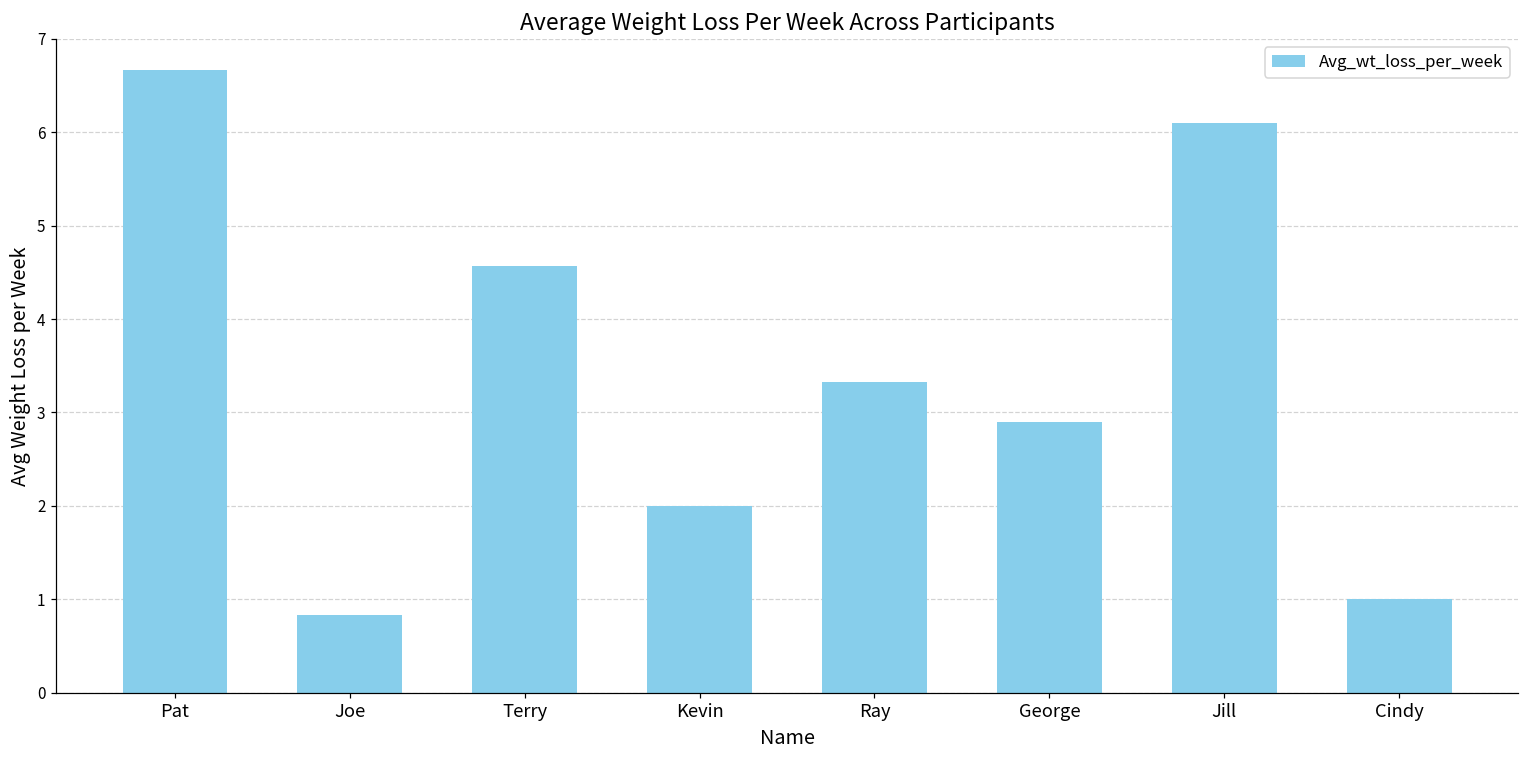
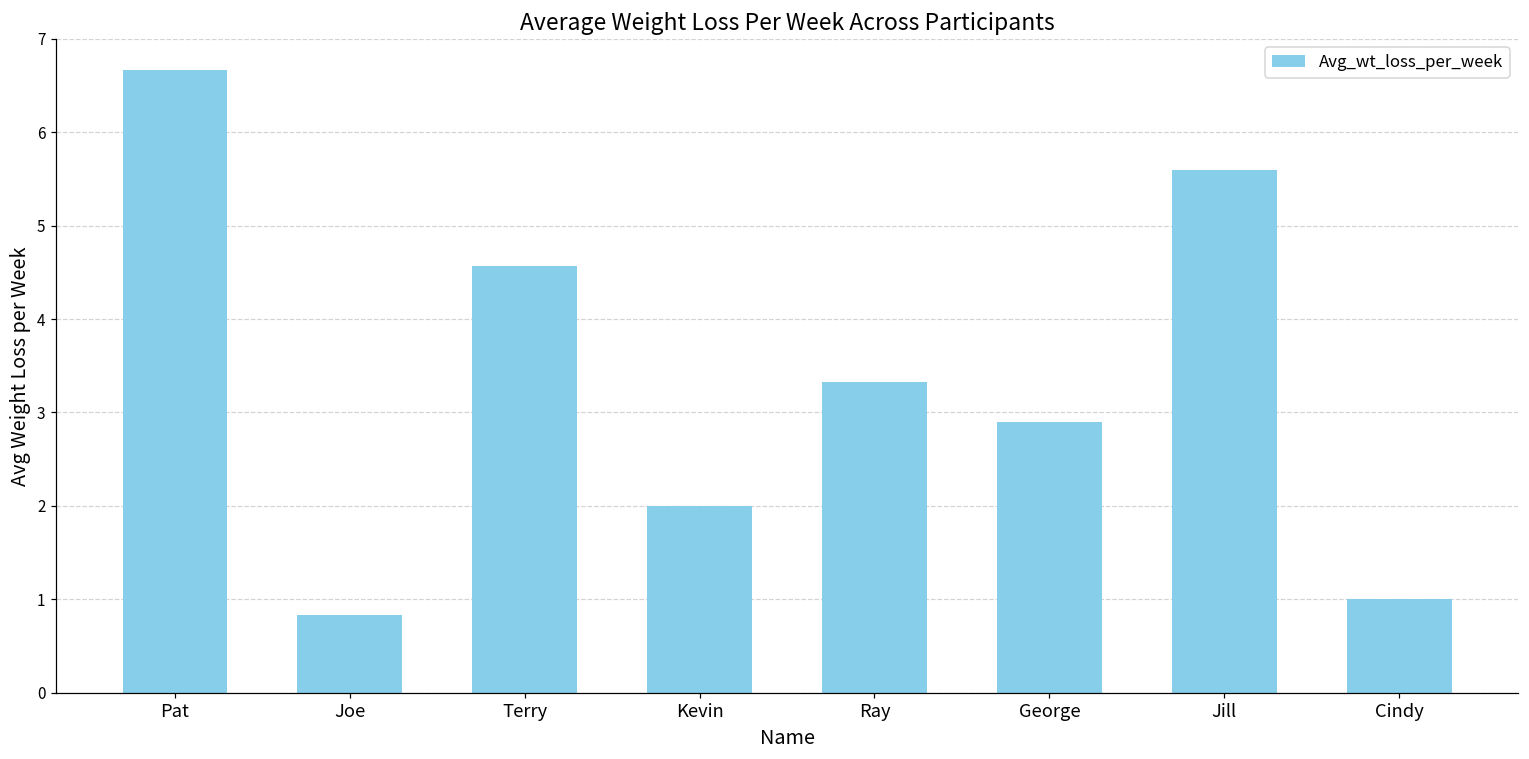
Jill: 6.1 -> 5.6
